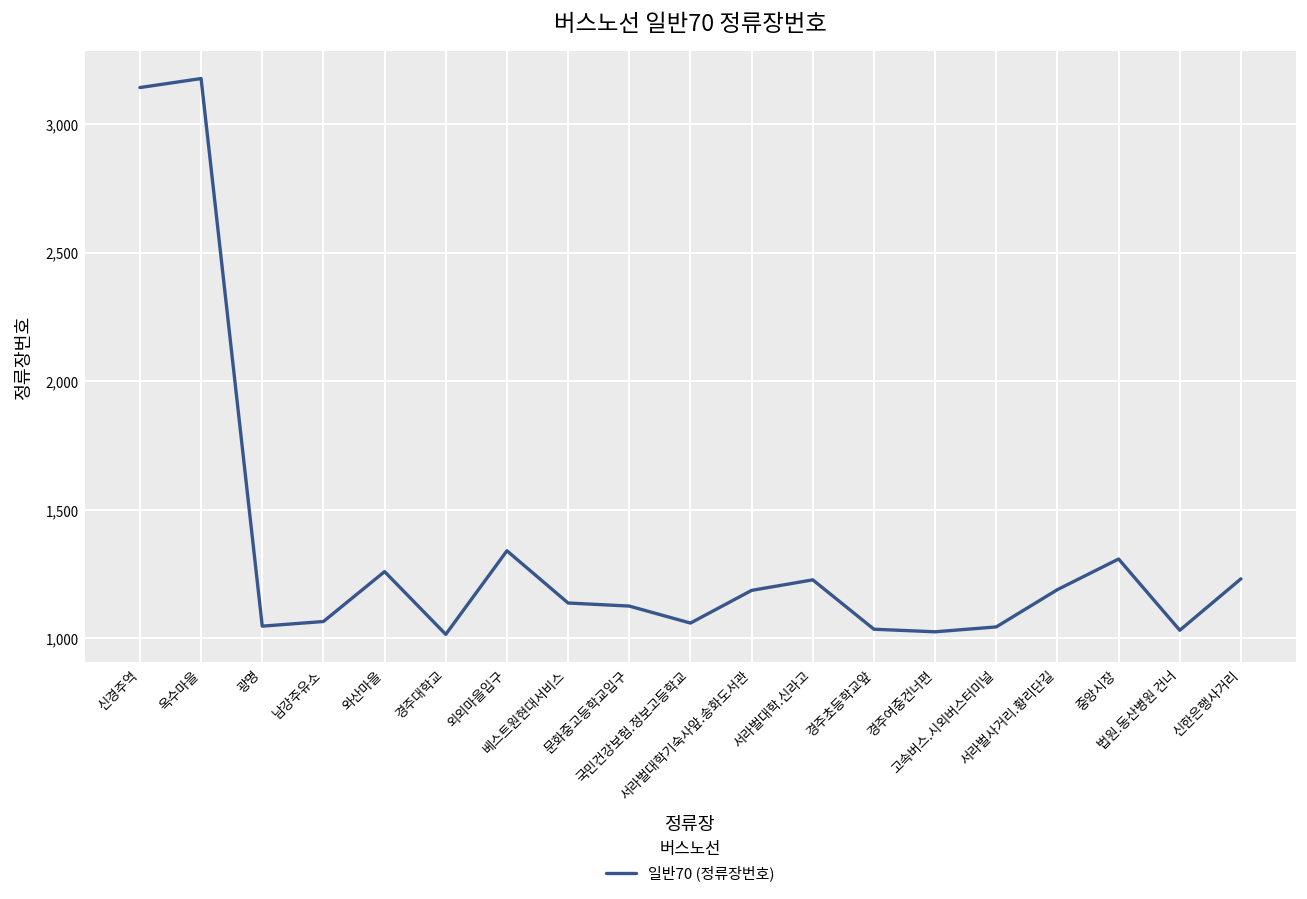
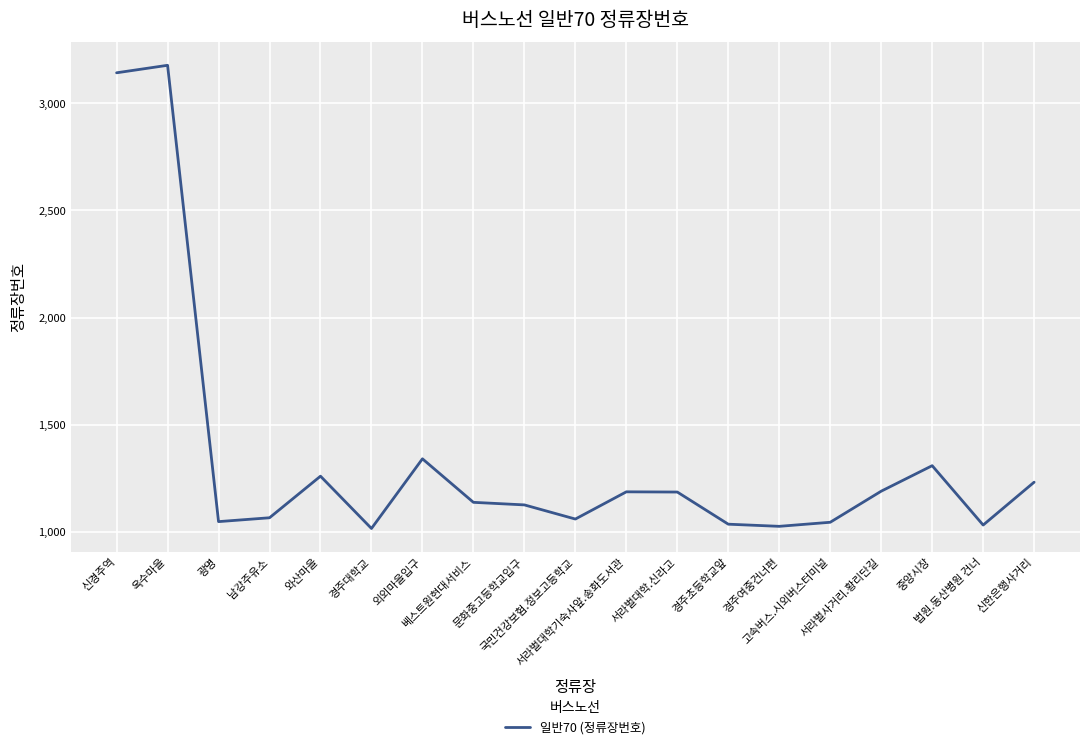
서라벌대학.신라고: 1,230 -> 1,190
